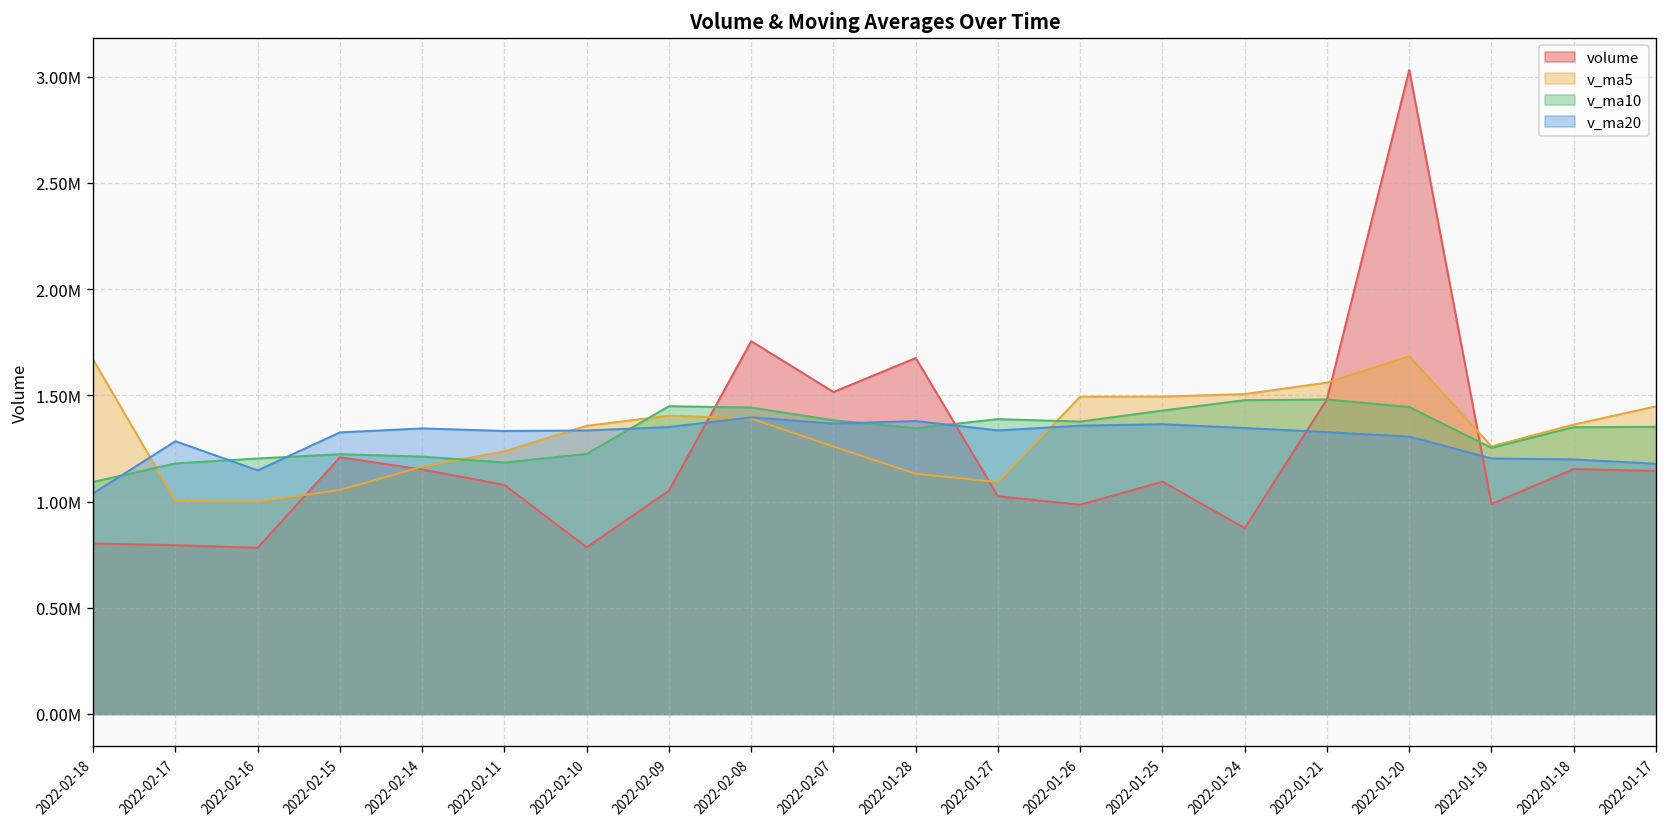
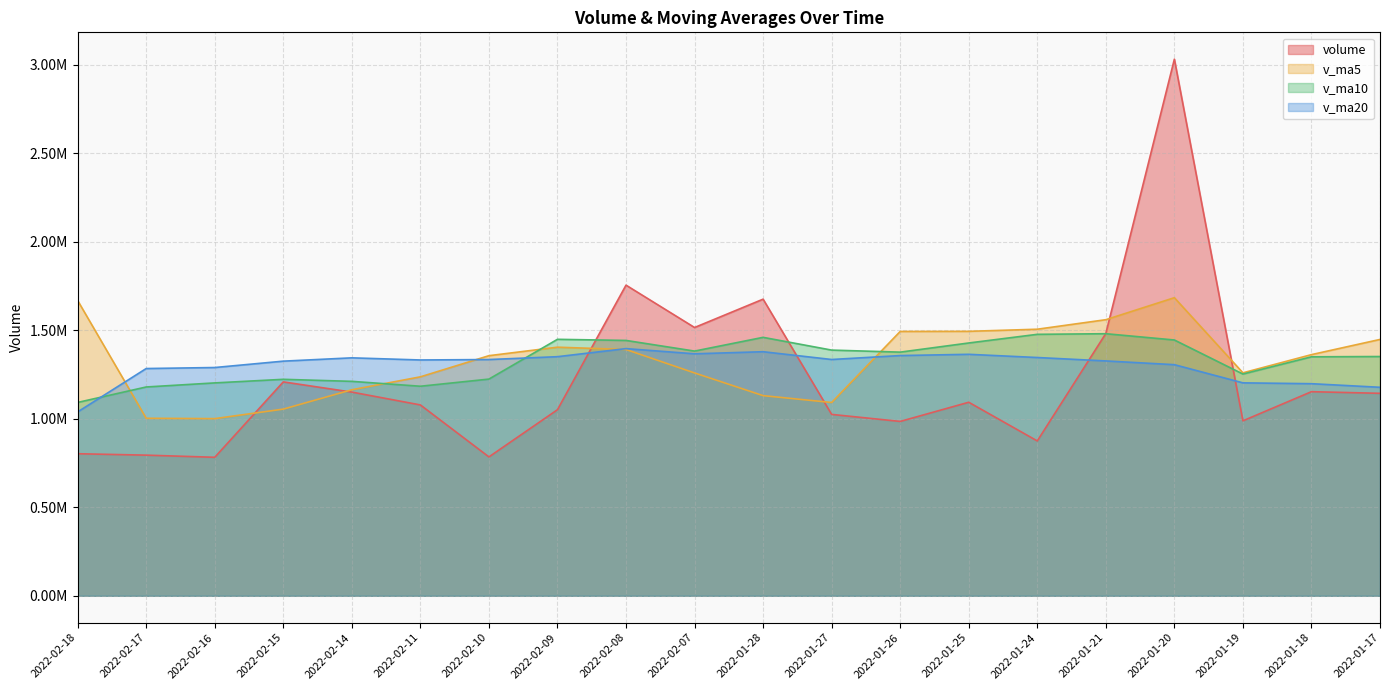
v_ma20, 2022-02-16: 1150000 -> 1290000
v_ma10, 2022-01-28: 1350000 -> 1460000
